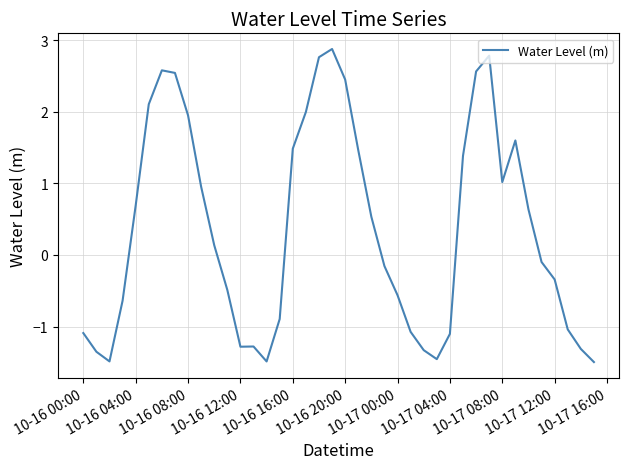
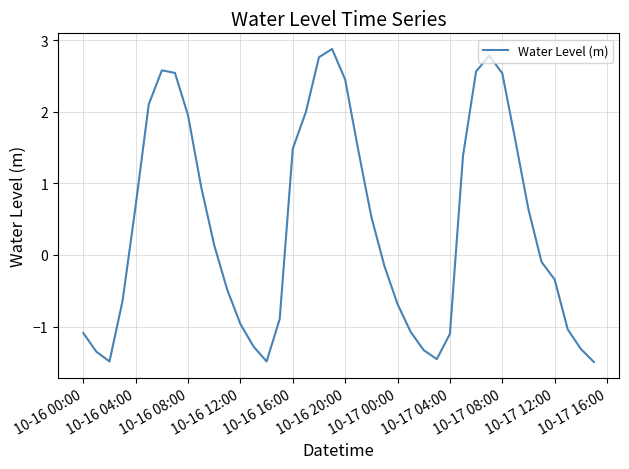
10-16 12:00: -1.3 -> -1.0
10-17 00:00: -0.6 -> -0.7
10-17 08:00: 1.0 -> 2.5
